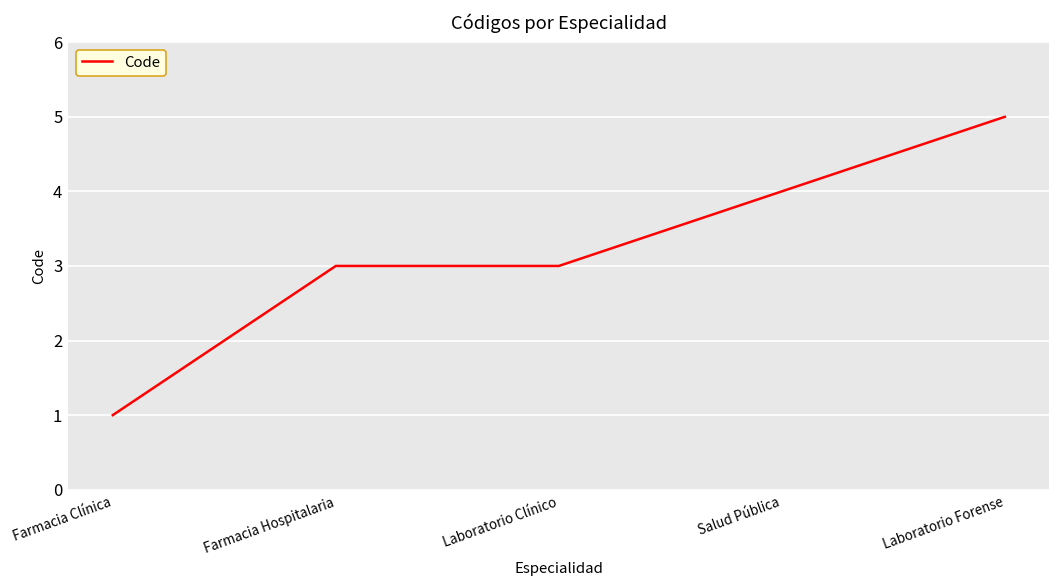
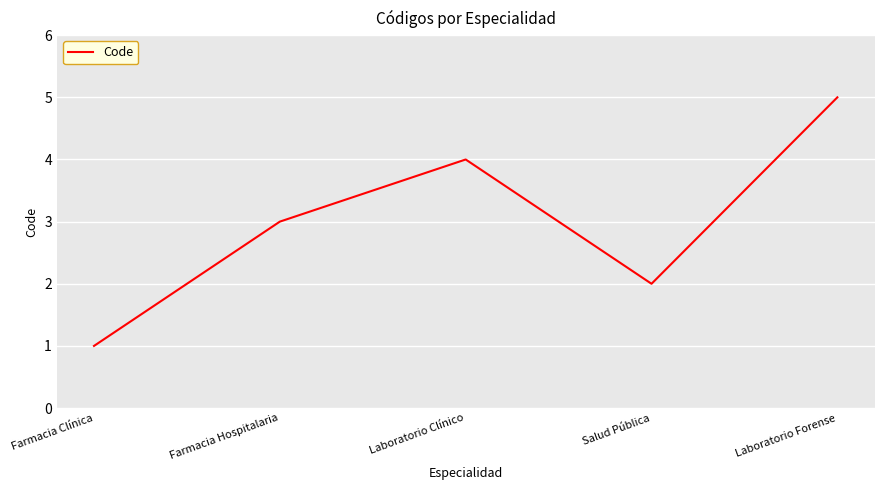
Laboratorio Clínico: 3 -> 4
Salud Pública: 4 -> 2
